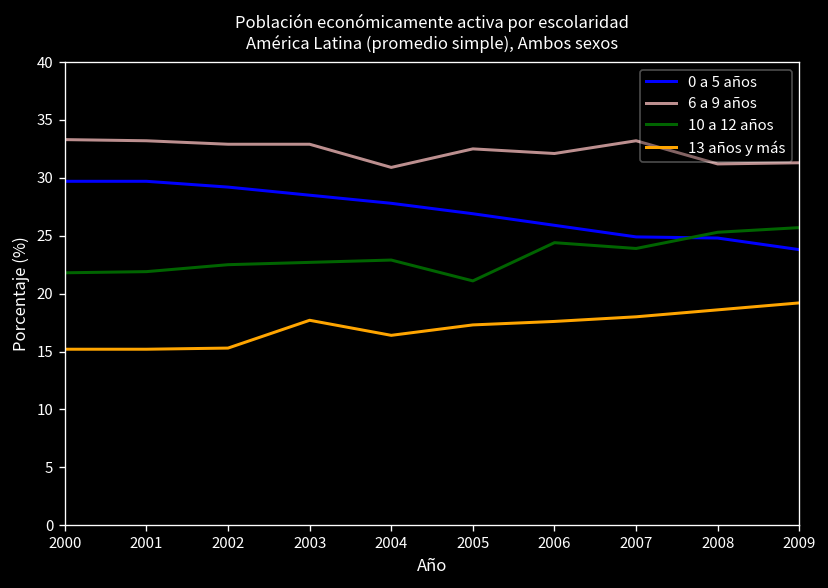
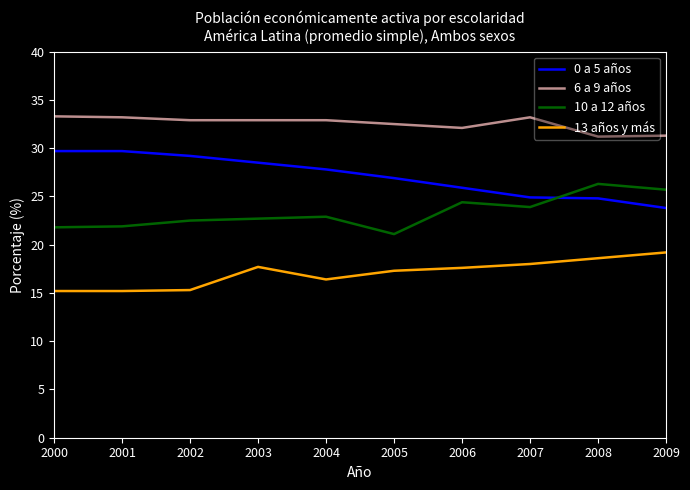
6 a 9 años, 2004: 31 -> 33
10 a 12 años, 2008: 25 -> 26
